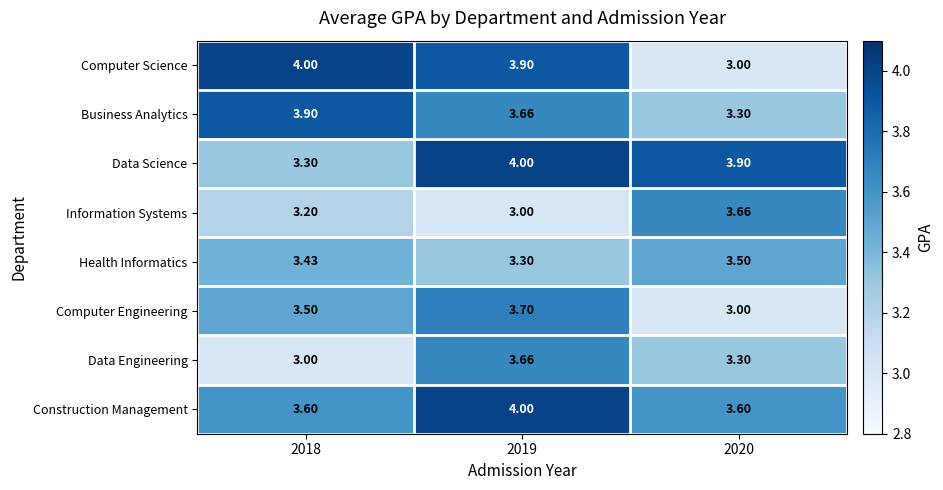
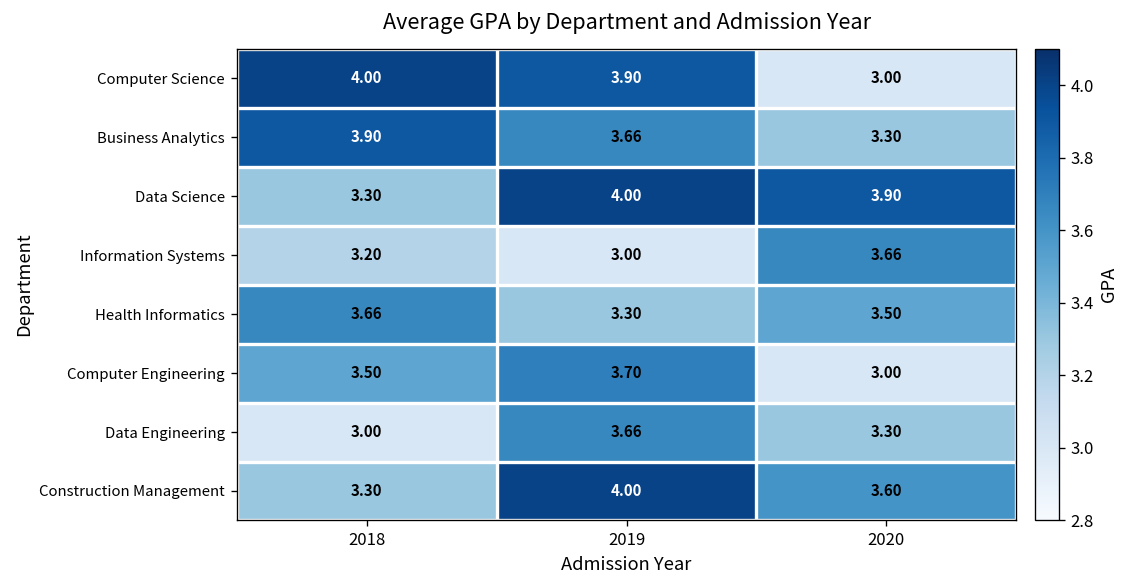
Health Informatics, 2018: 3.43 -> 3.66
Construction Management, 2018: 3.60 -> 3.30
